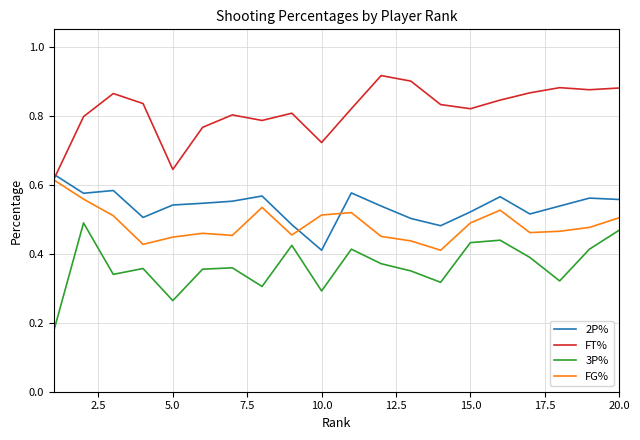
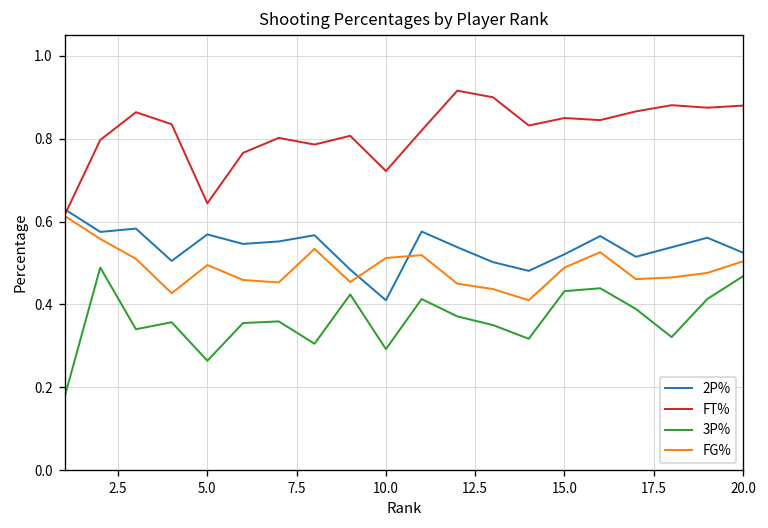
2P%, 5.0: 0.54 -> 0.57
FG%, 5.0: 0.45 -> 0.50
FT%, 15.0: 0.82 -> 0.85
2P%, 20.0: 0.56 -> 0.53
